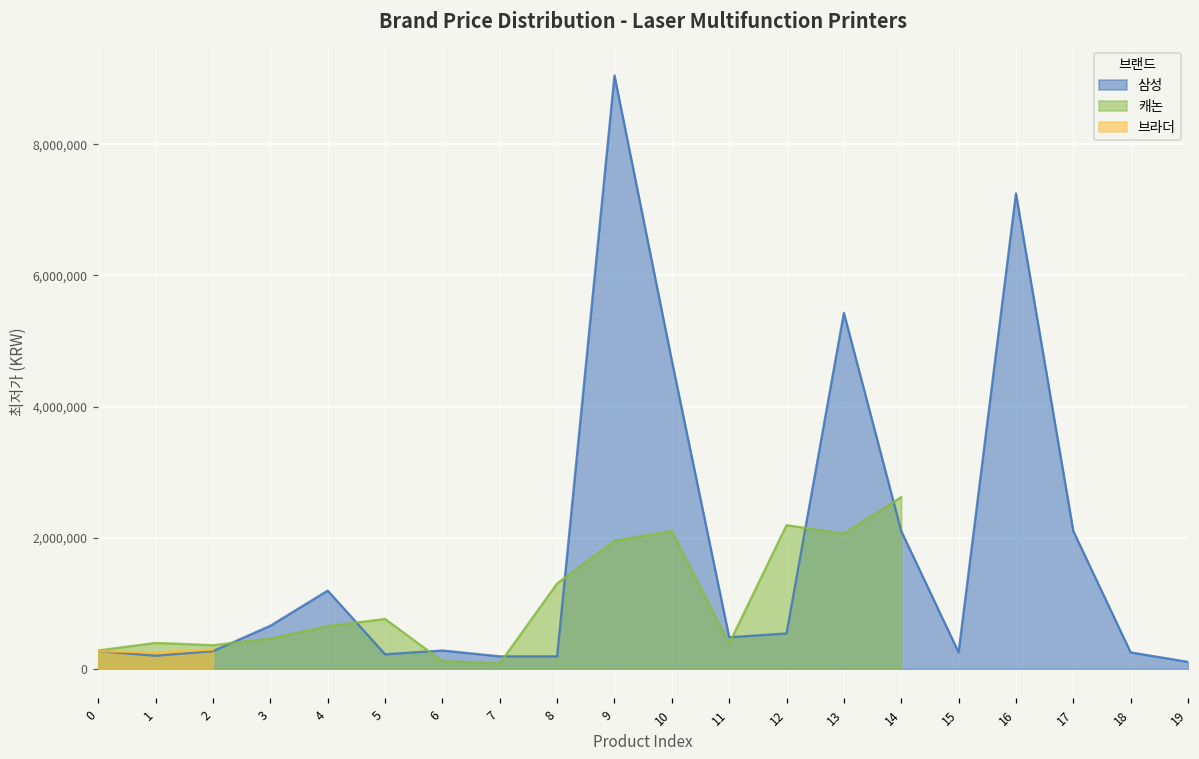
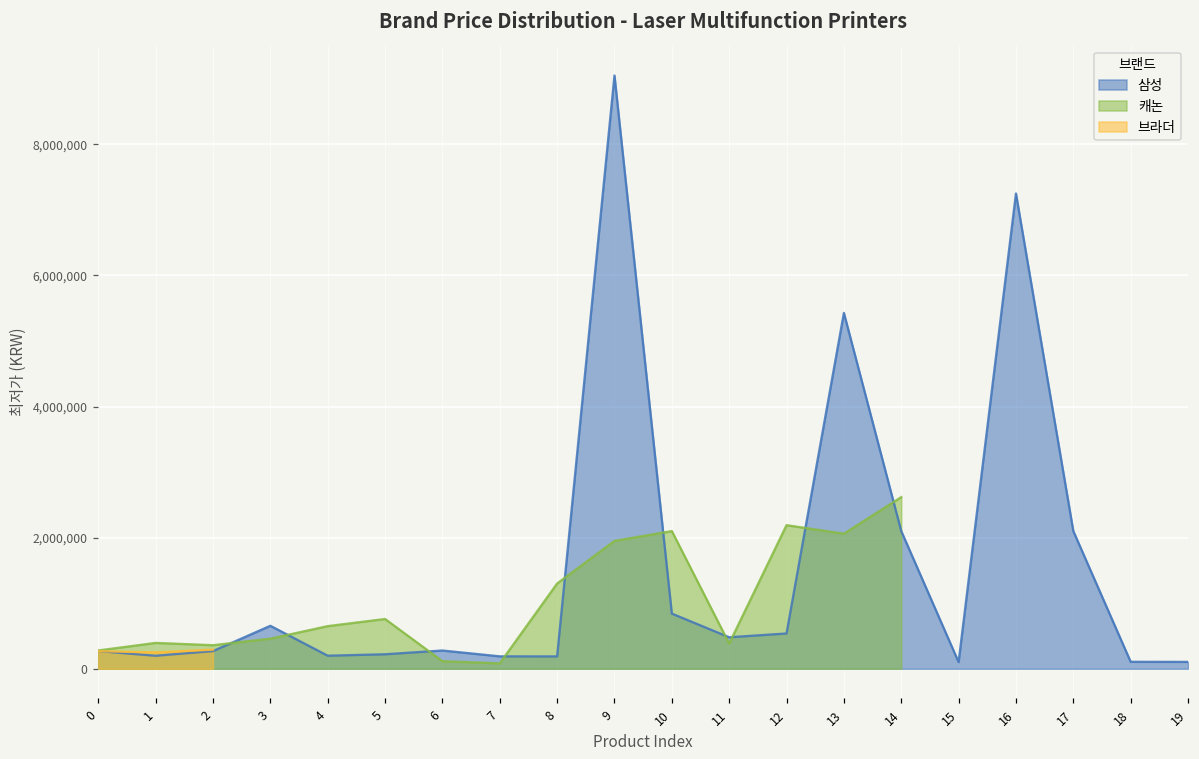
삼성, 4: 1,200,000 -> 200,000
삼성, 10: 4,700,000 -> 800,000
삼성, 15: 200,000 -> 100,000
삼성, 18: 200,000 -> 100,000
